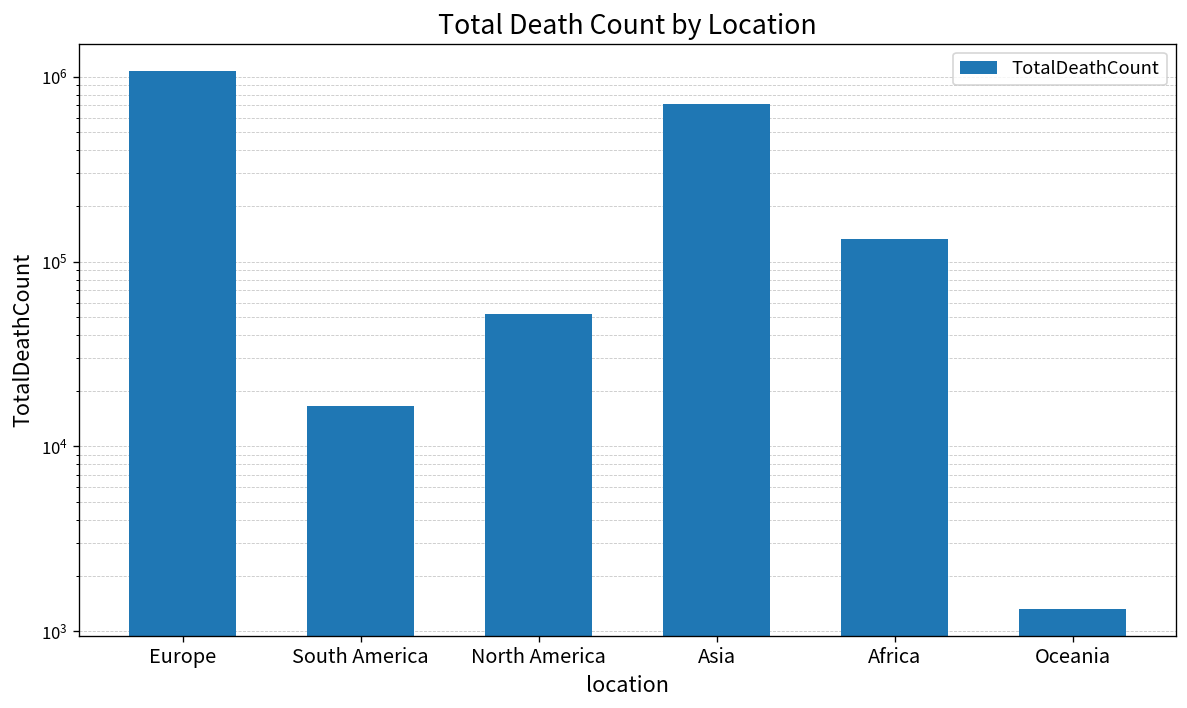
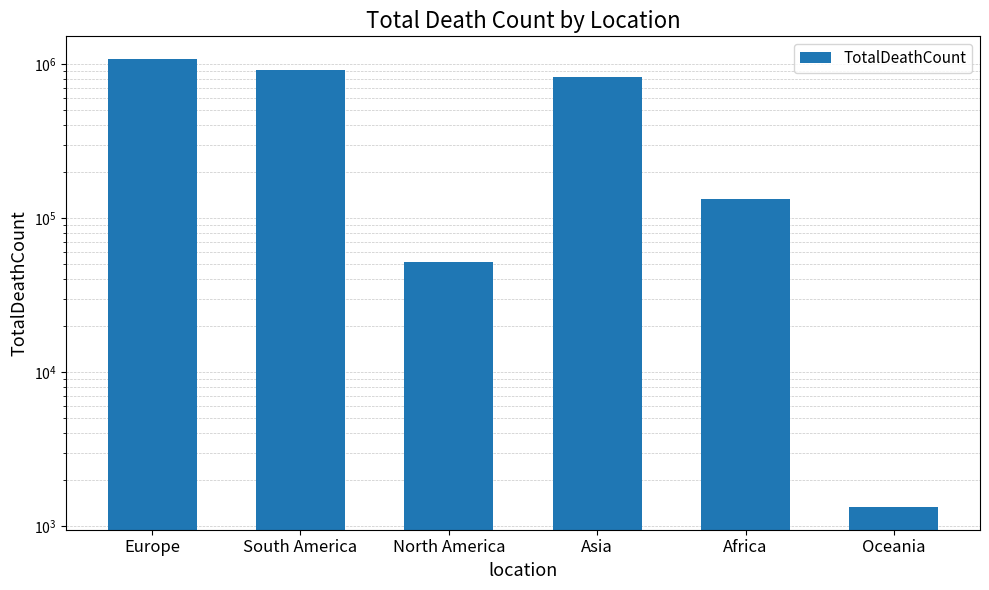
South America: 17000 -> 900000
Asia: 700000 -> 800000
